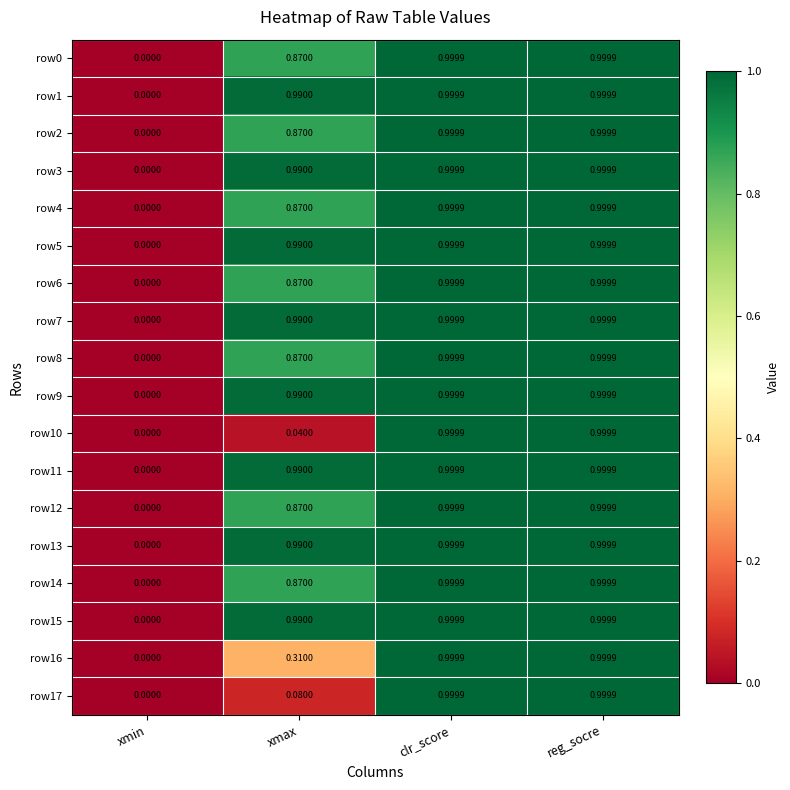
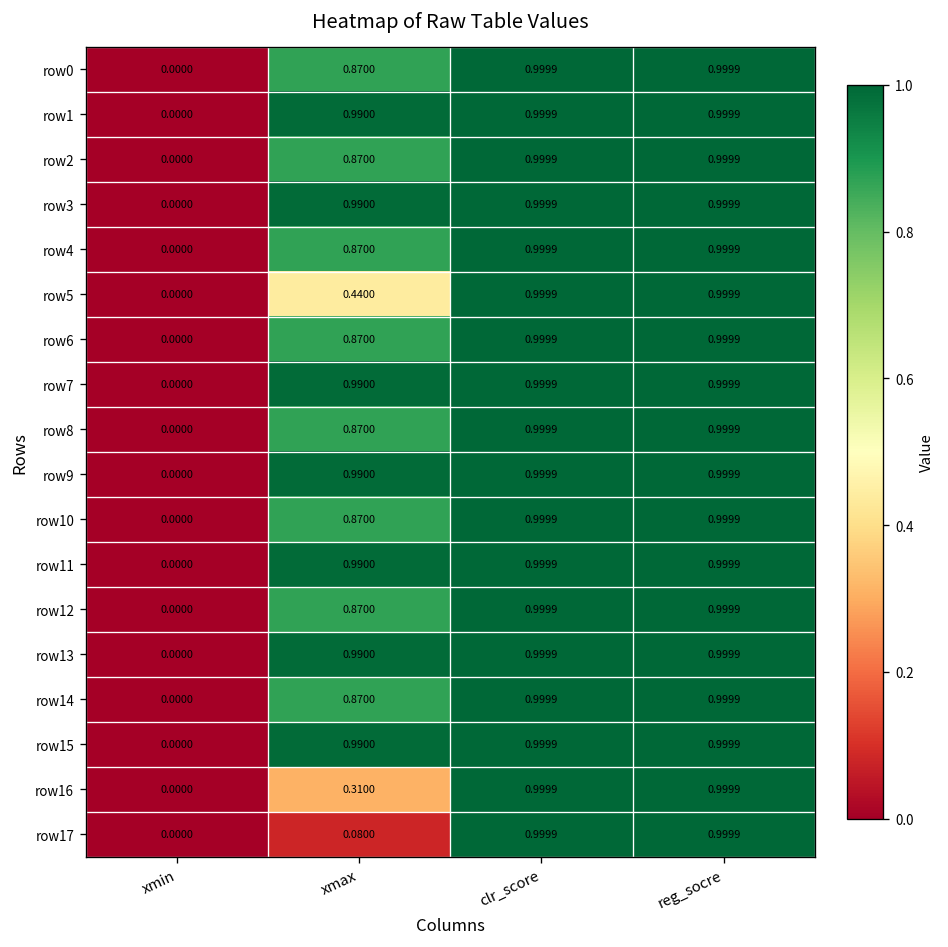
row5, xmax: 0.9900 -> 0.4400
row10, xmax: 0.0400 -> 0.8700
